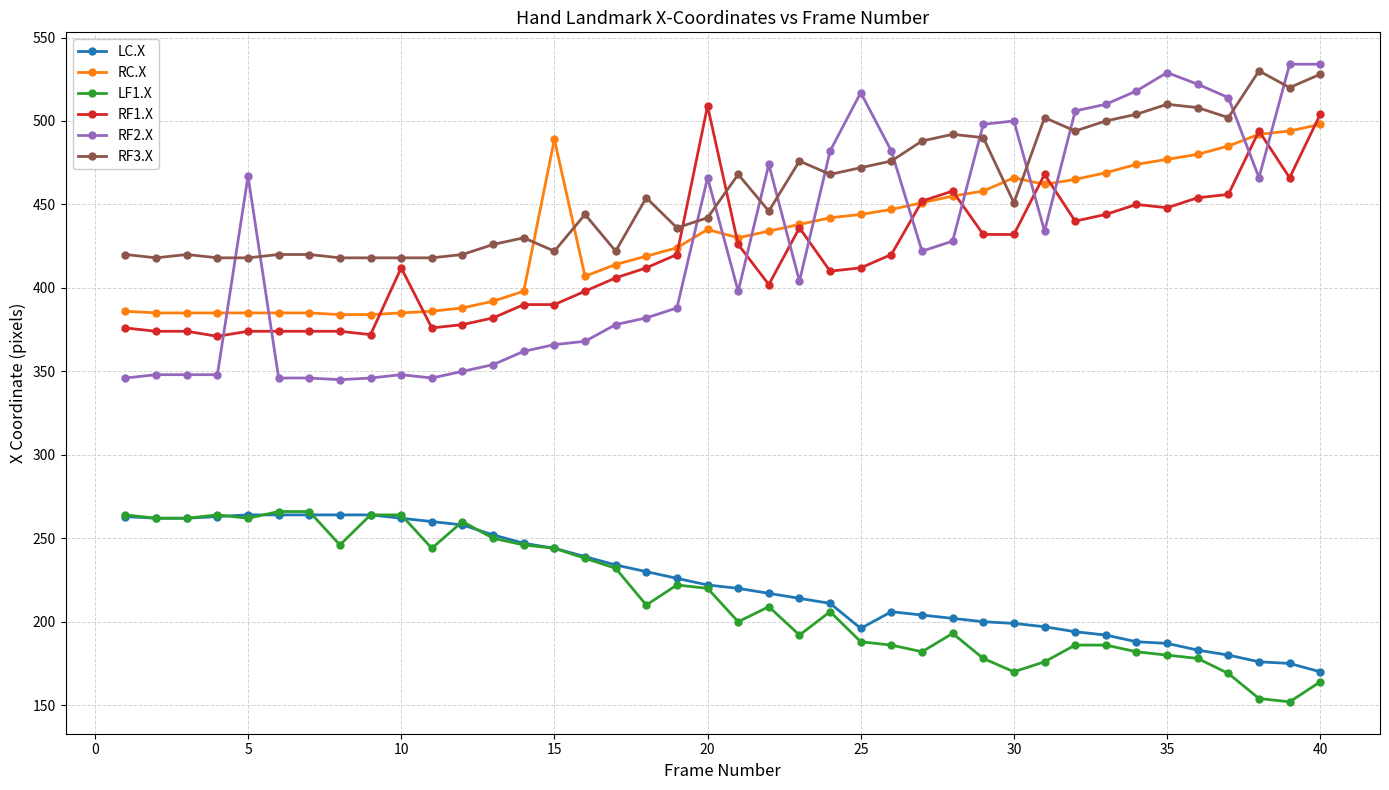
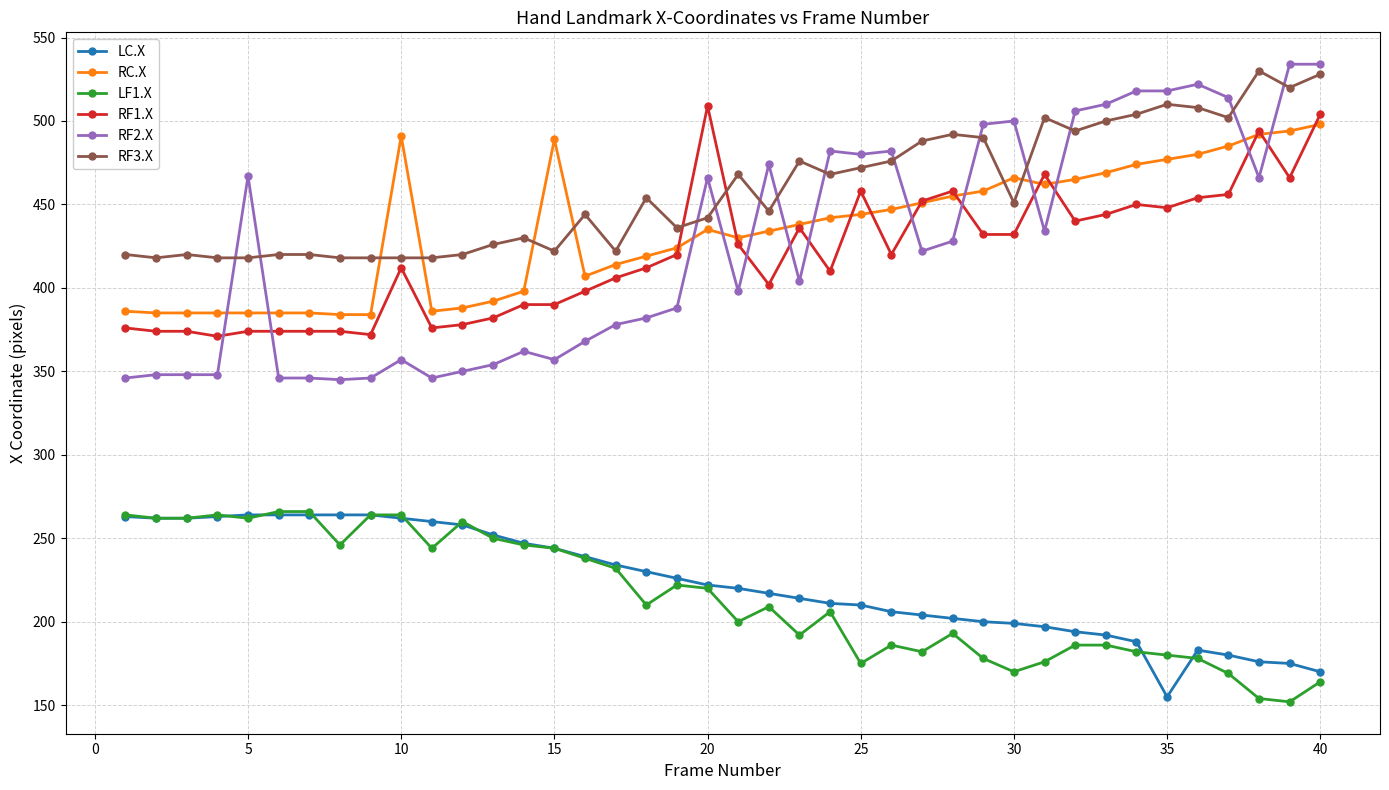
RC.X, 10: 385 -> 491
RF2.X, 10: 348 -> 357
RF2.X, 15: 366 -> 357
LC.X, 25: 196 -> 210
LF1.X, 25: 188 -> 175
RF1.X, 25: 412 -> 458
RF2.X, 25: 517 -> 480
LC.X, 35: 187 -> 155
RF2.X, 35: 529 -> 518
